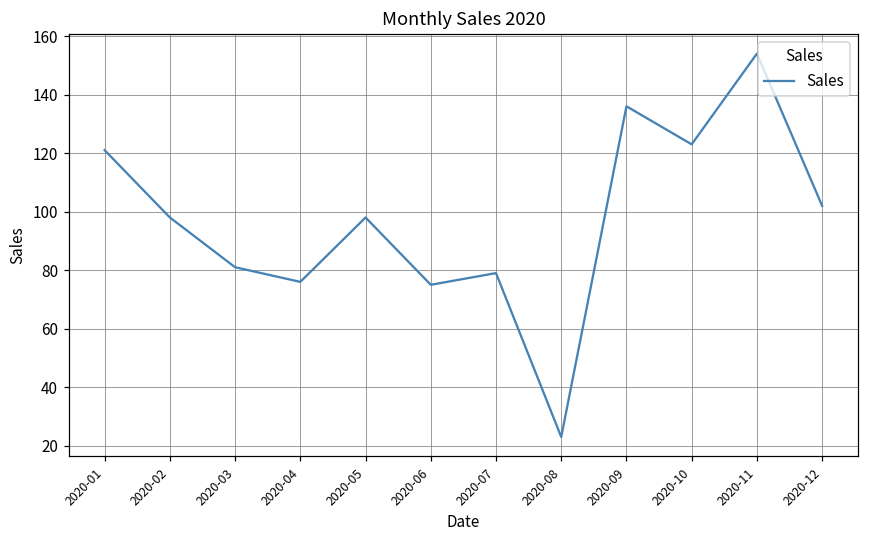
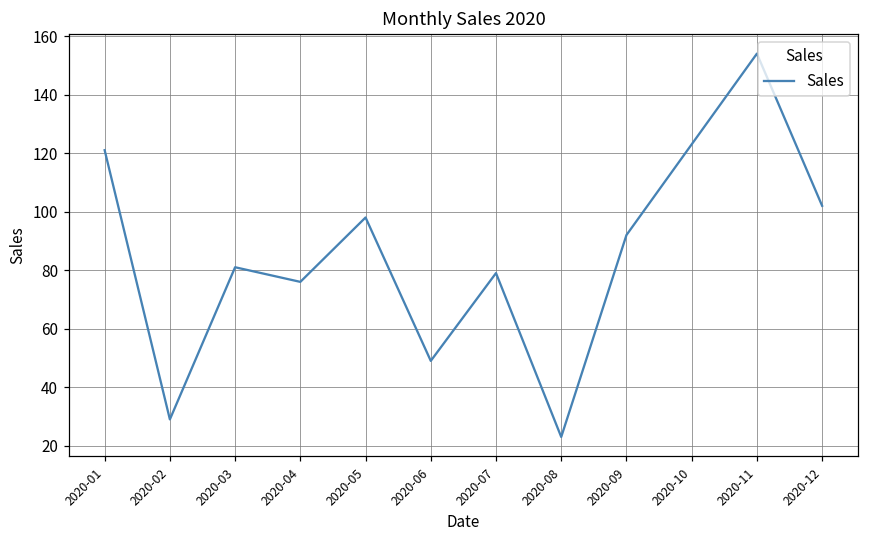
2020-02: 98 -> 29
2020-06: 75 -> 49
2020-09: 136 -> 92
